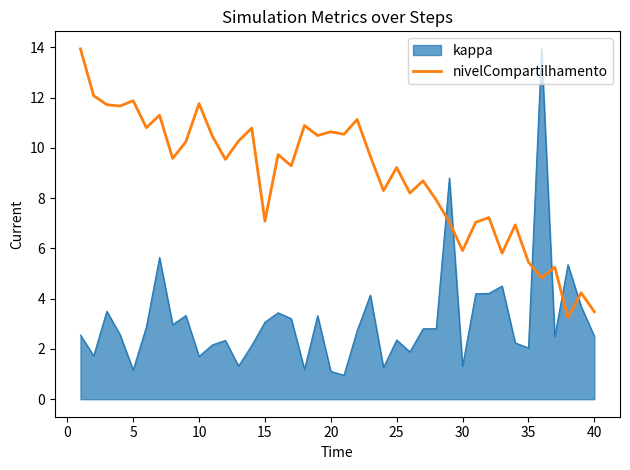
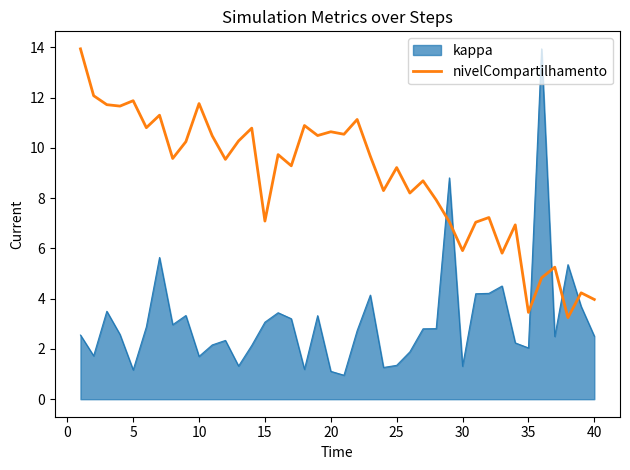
kappa, 25: 2.4 -> 1.3
nivelCompartilhamento, 35: 5.5 -> 3.5
nivelCompartilhamento, 40: 3.5 -> 4.0
